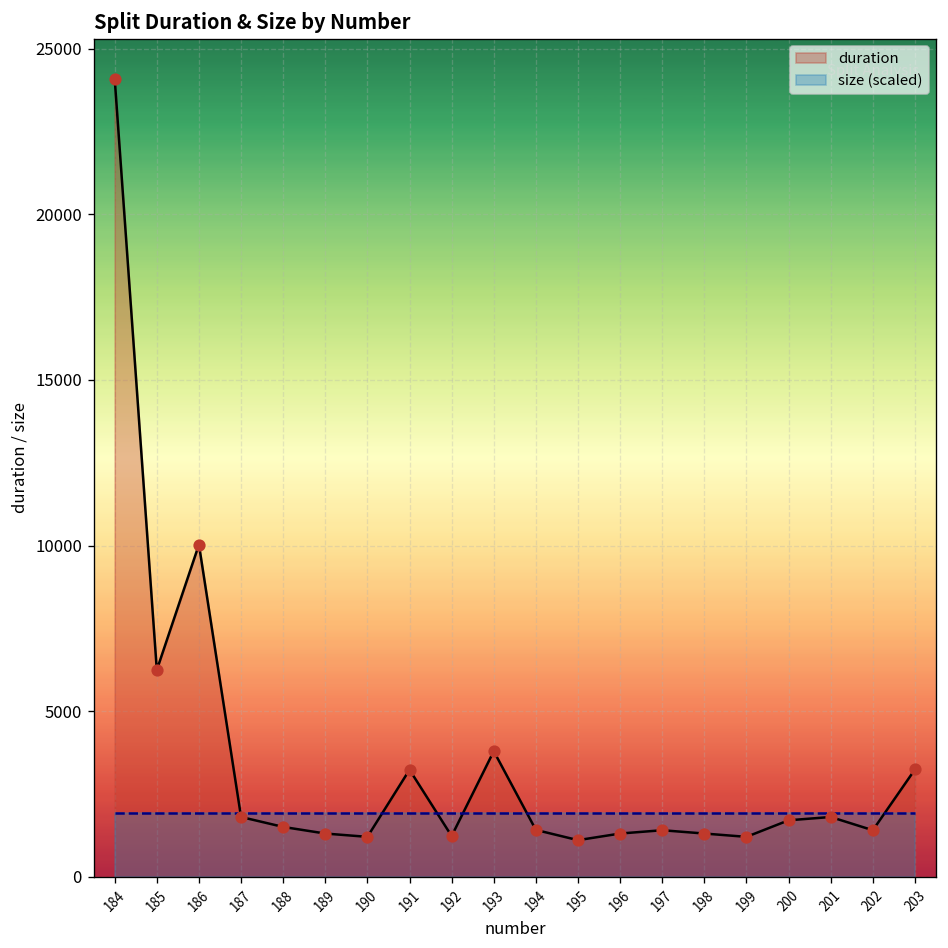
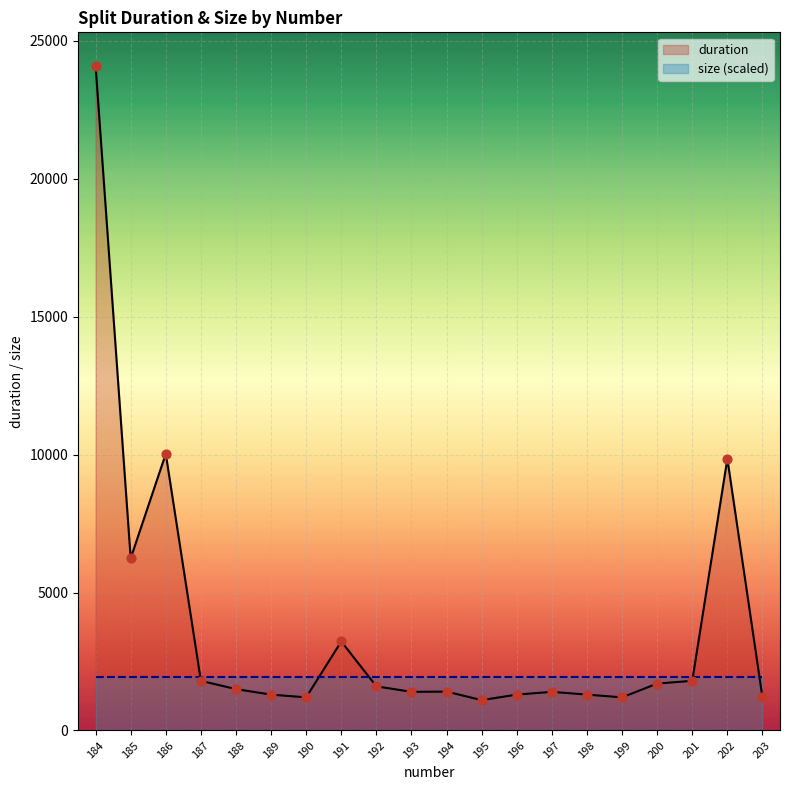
duration, 192: 1200 -> 1600
duration, 193: 3800 -> 1400
duration, 202: 1400 -> 9900
duration, 203: 3200 -> 1200
